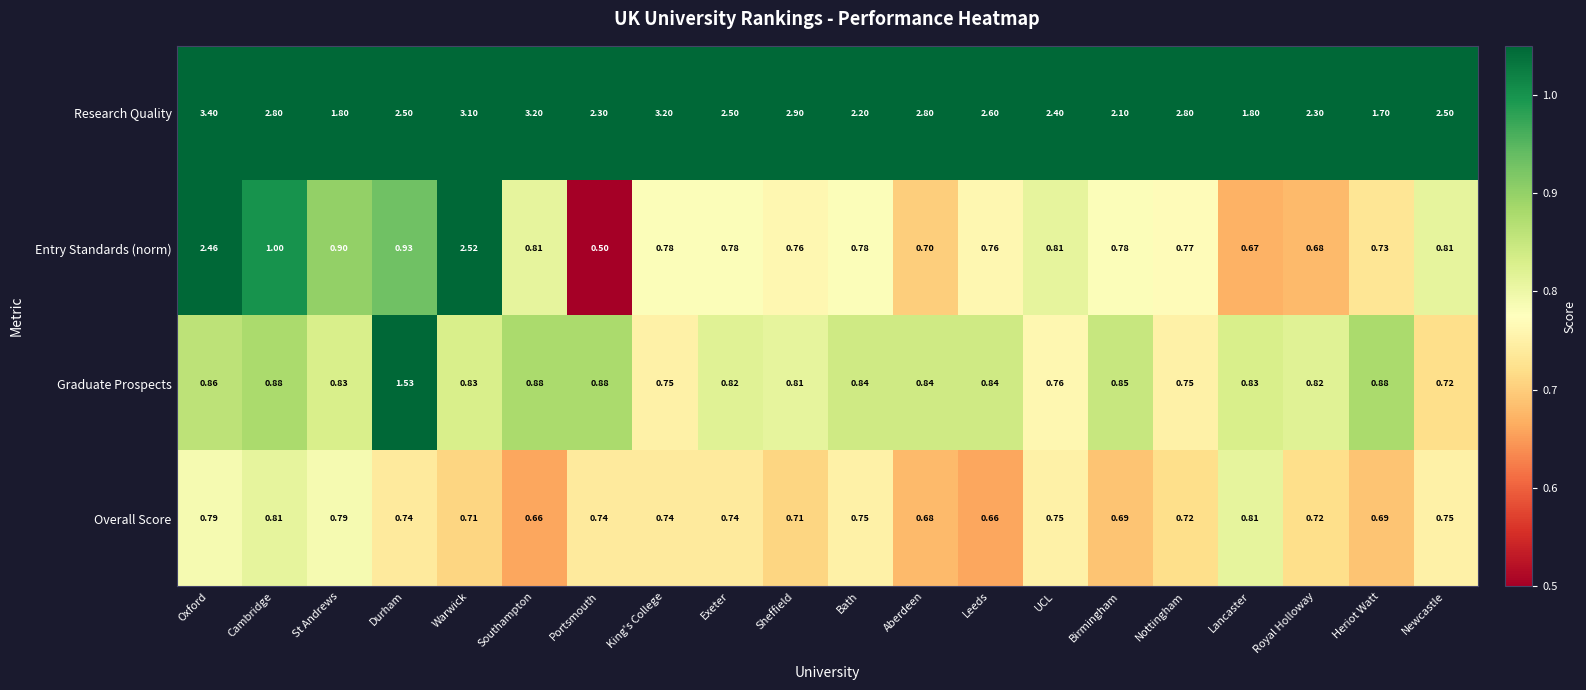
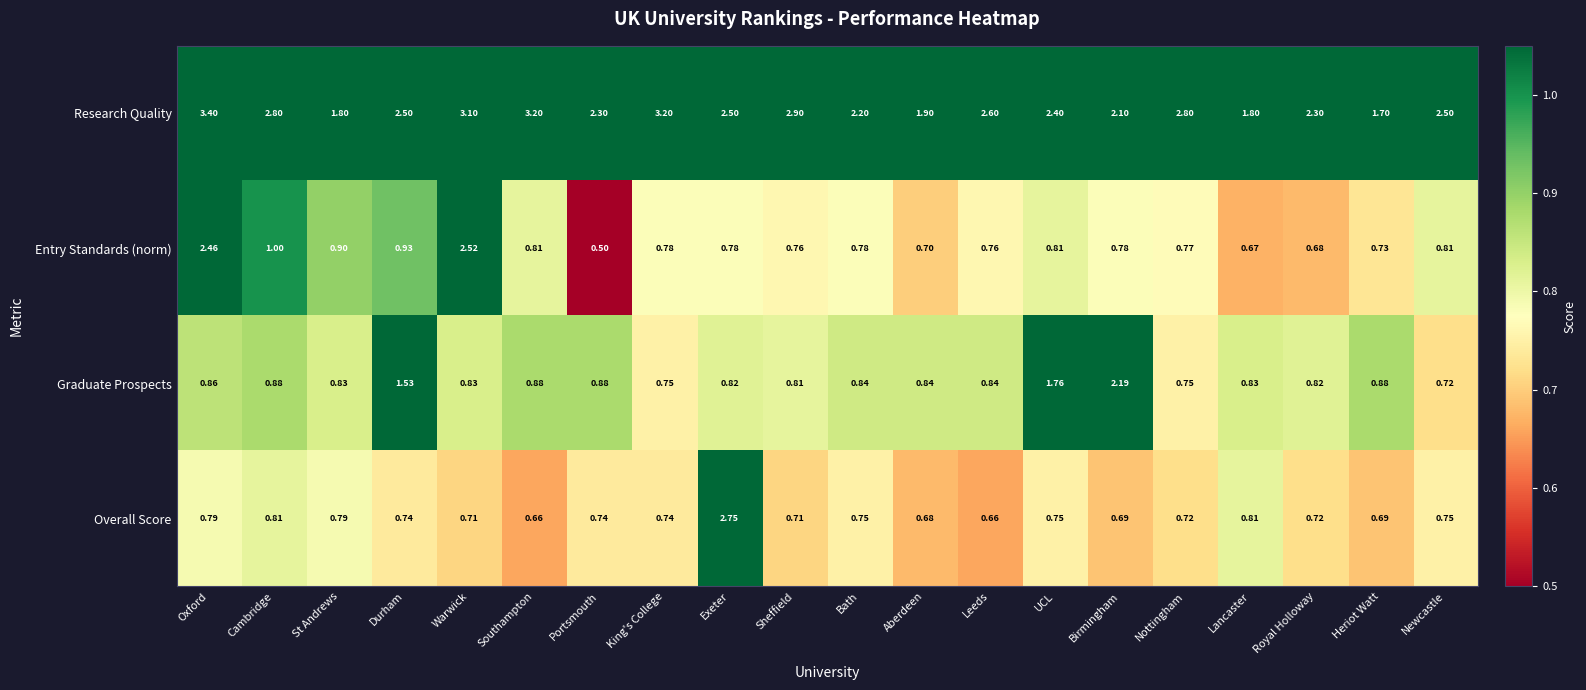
Research Quality, Aberdeen: 2.80 -> 1.90
Graduate Prospects, UCL: 0.76 -> 1.76
Graduate Prospects, Birmingham: 0.85 -> 2.19
Overall Score, Exeter: 0.74 -> 2.75
